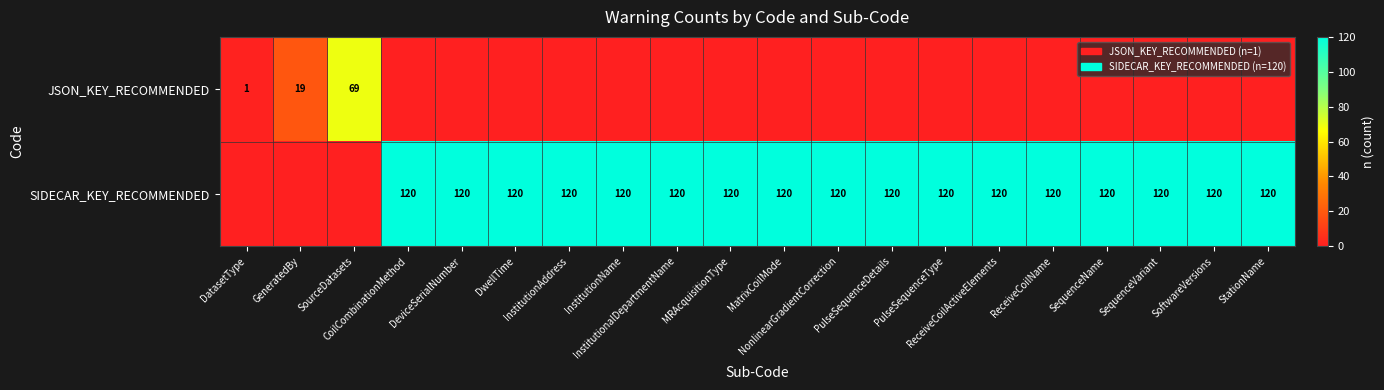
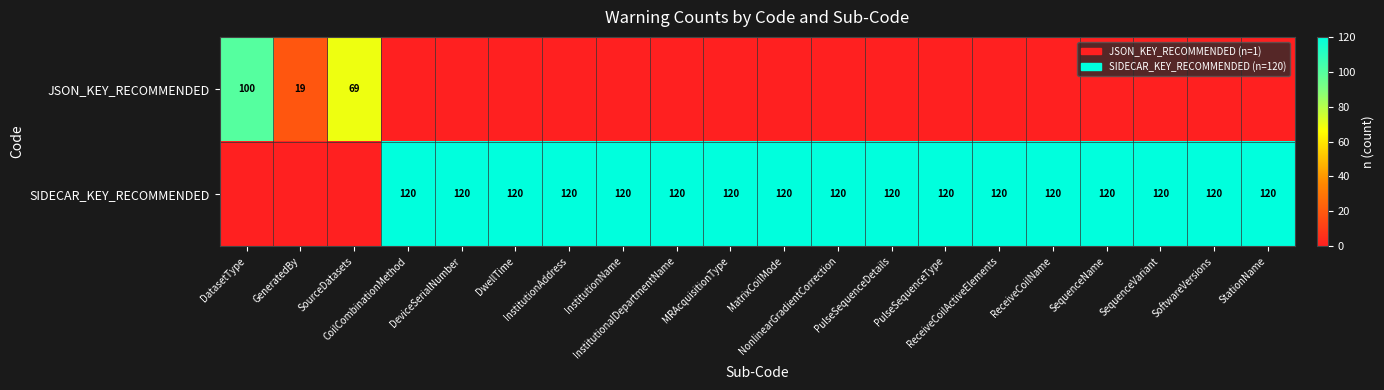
JSON_KEY_RECOMMENDED, DatasetType: 1 -> 100
